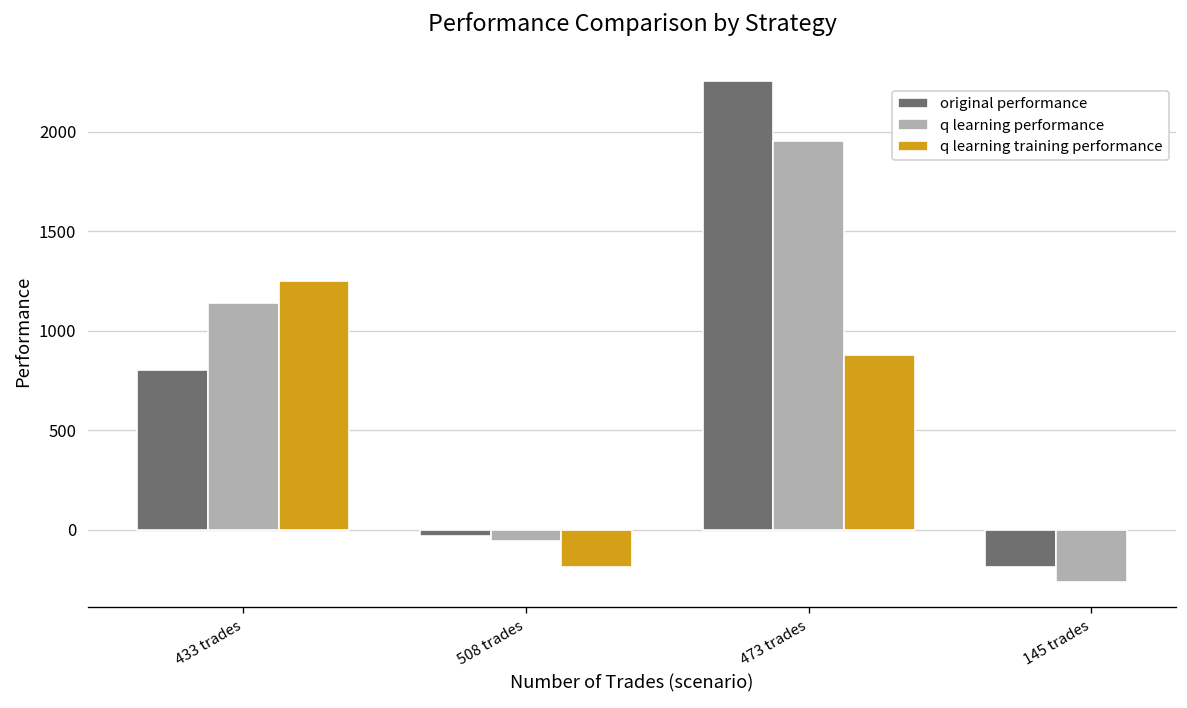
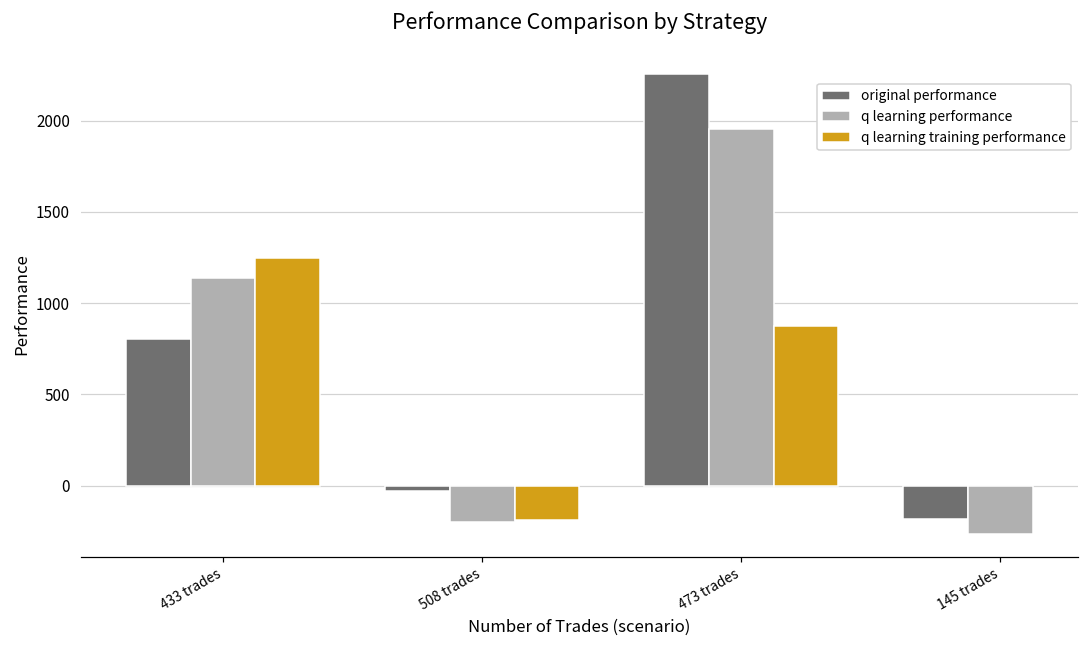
q learning performance, 508 trades: -60 -> -200
